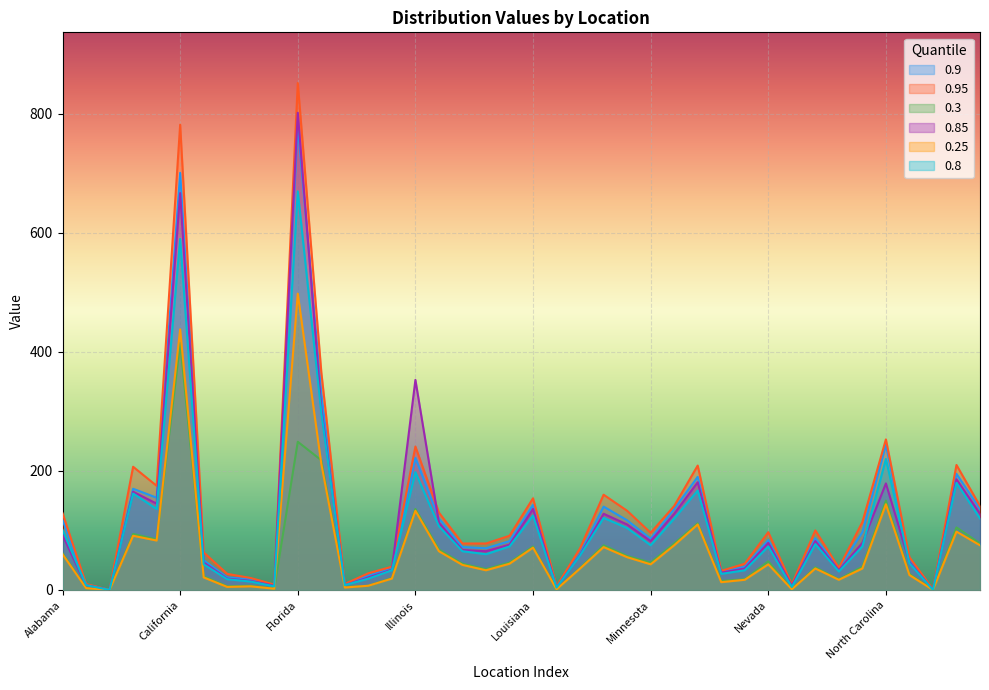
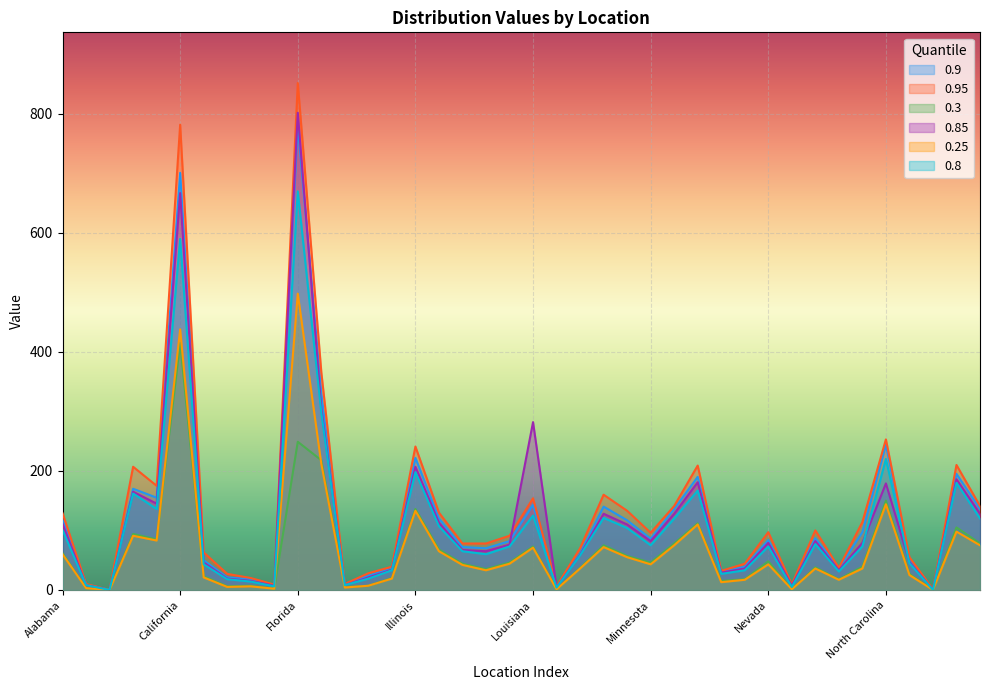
0.85, Alabama: 90 -> 110
0.85, Illinois: 350 -> 210
0.85, Louisiana: 140 -> 280
